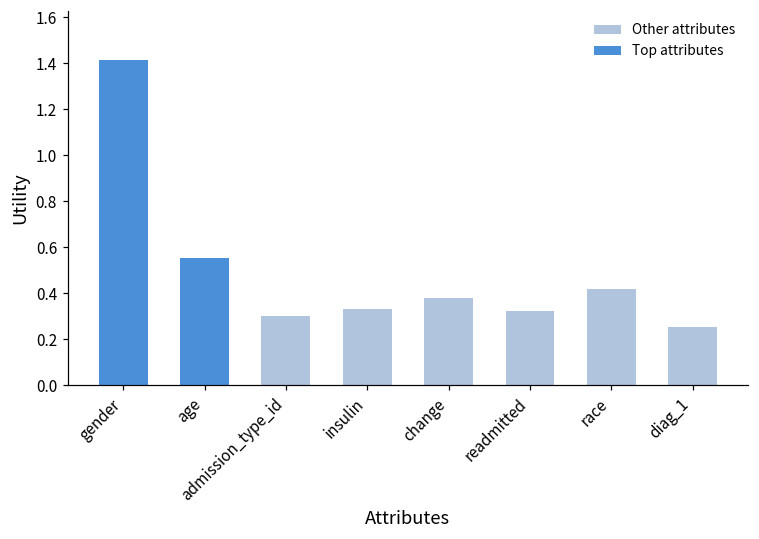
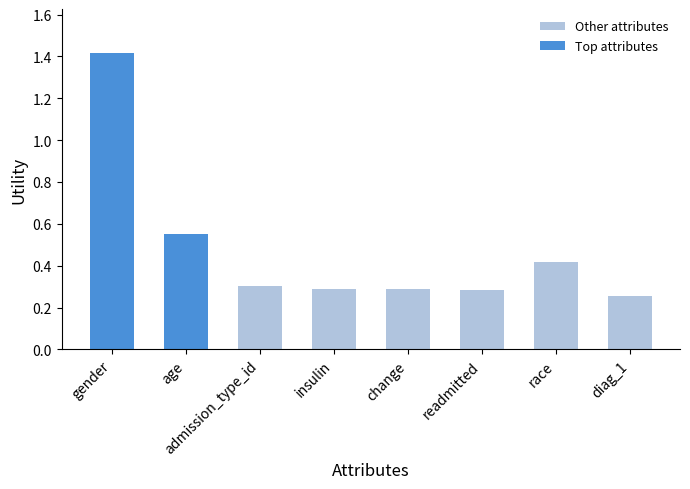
Other attributes, insulin: 0.33 -> 0.29
Other attributes, change: 0.38 -> 0.29
Other attributes, readmitted: 0.32 -> 0.29
